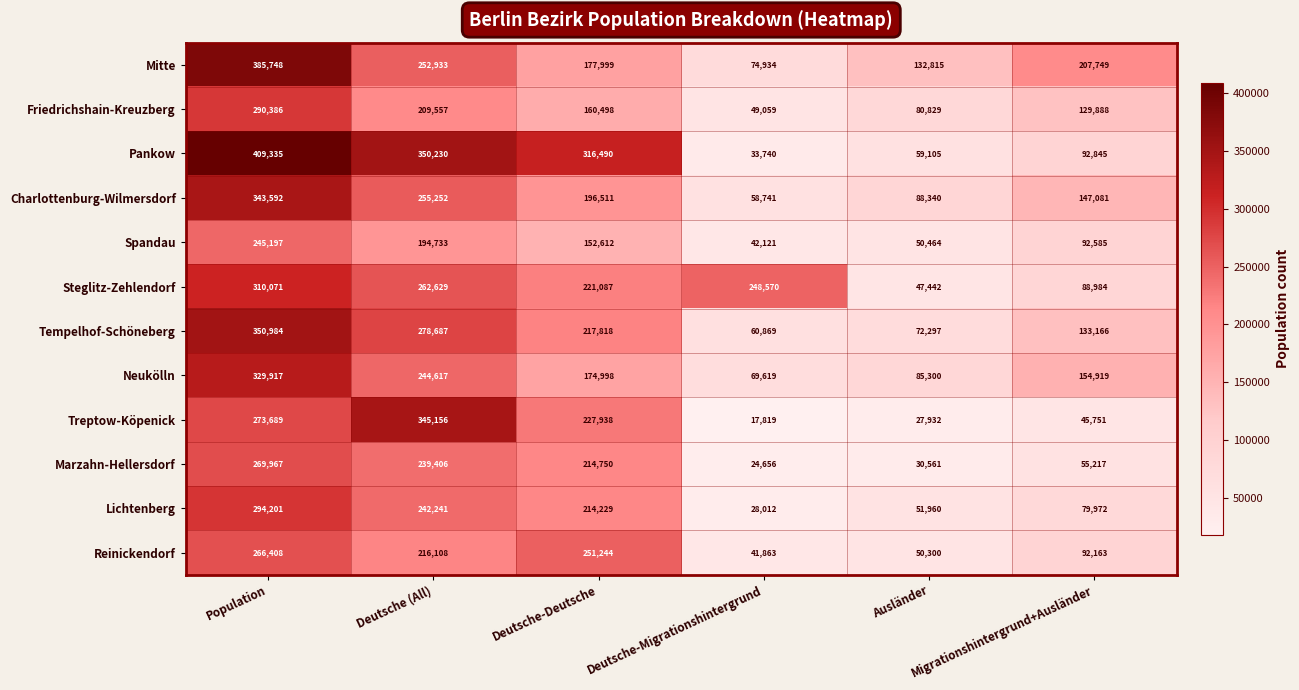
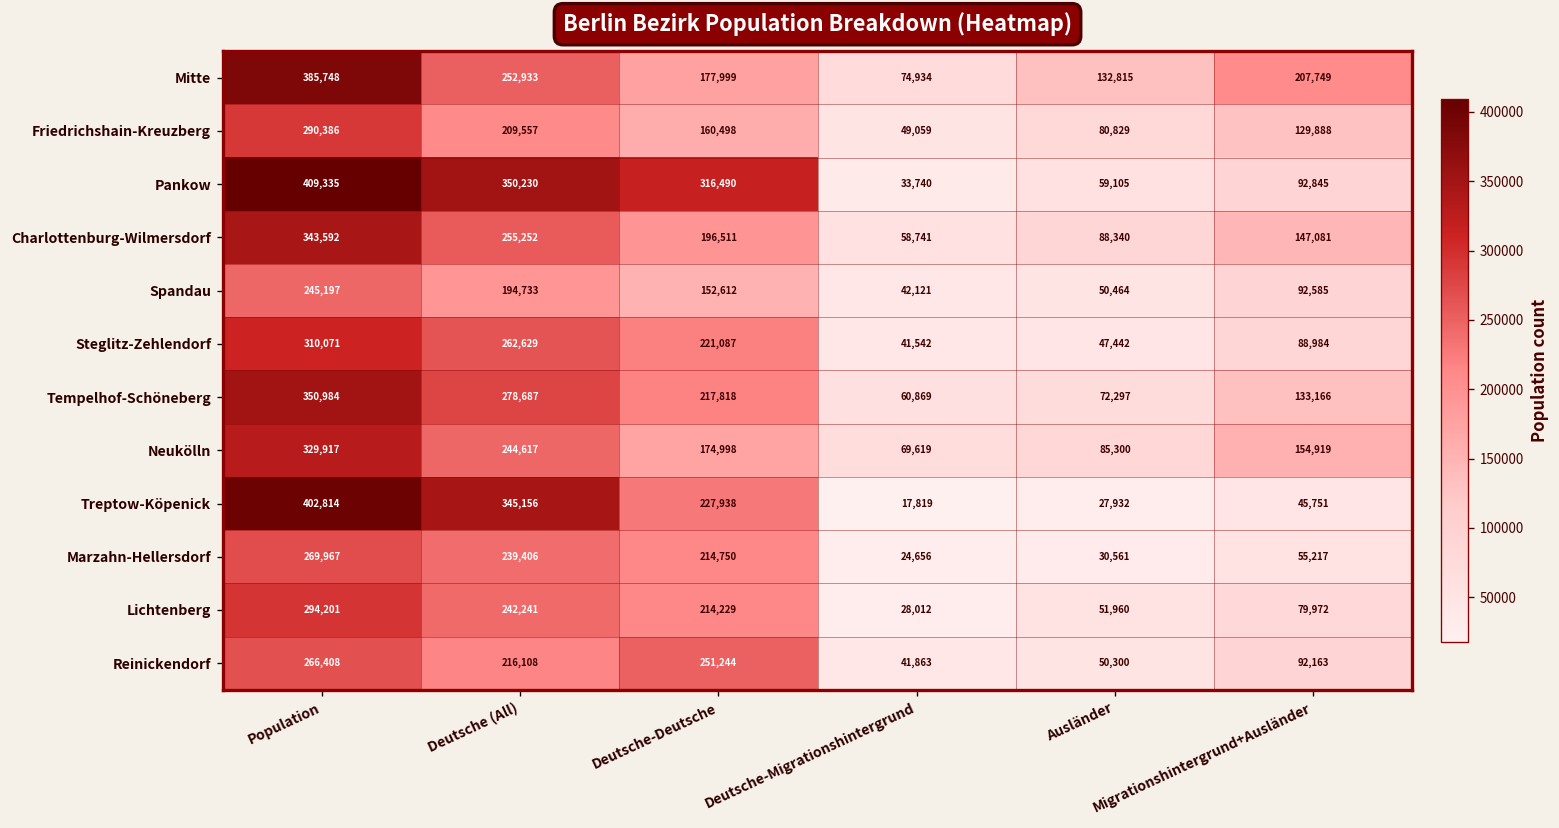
Steglitz-Zehlendorf, Deutsche-Migrationshintergrund: 248,570 -> 41,542
Treptow-Köpenick, Population: 273,689 -> 402,814
